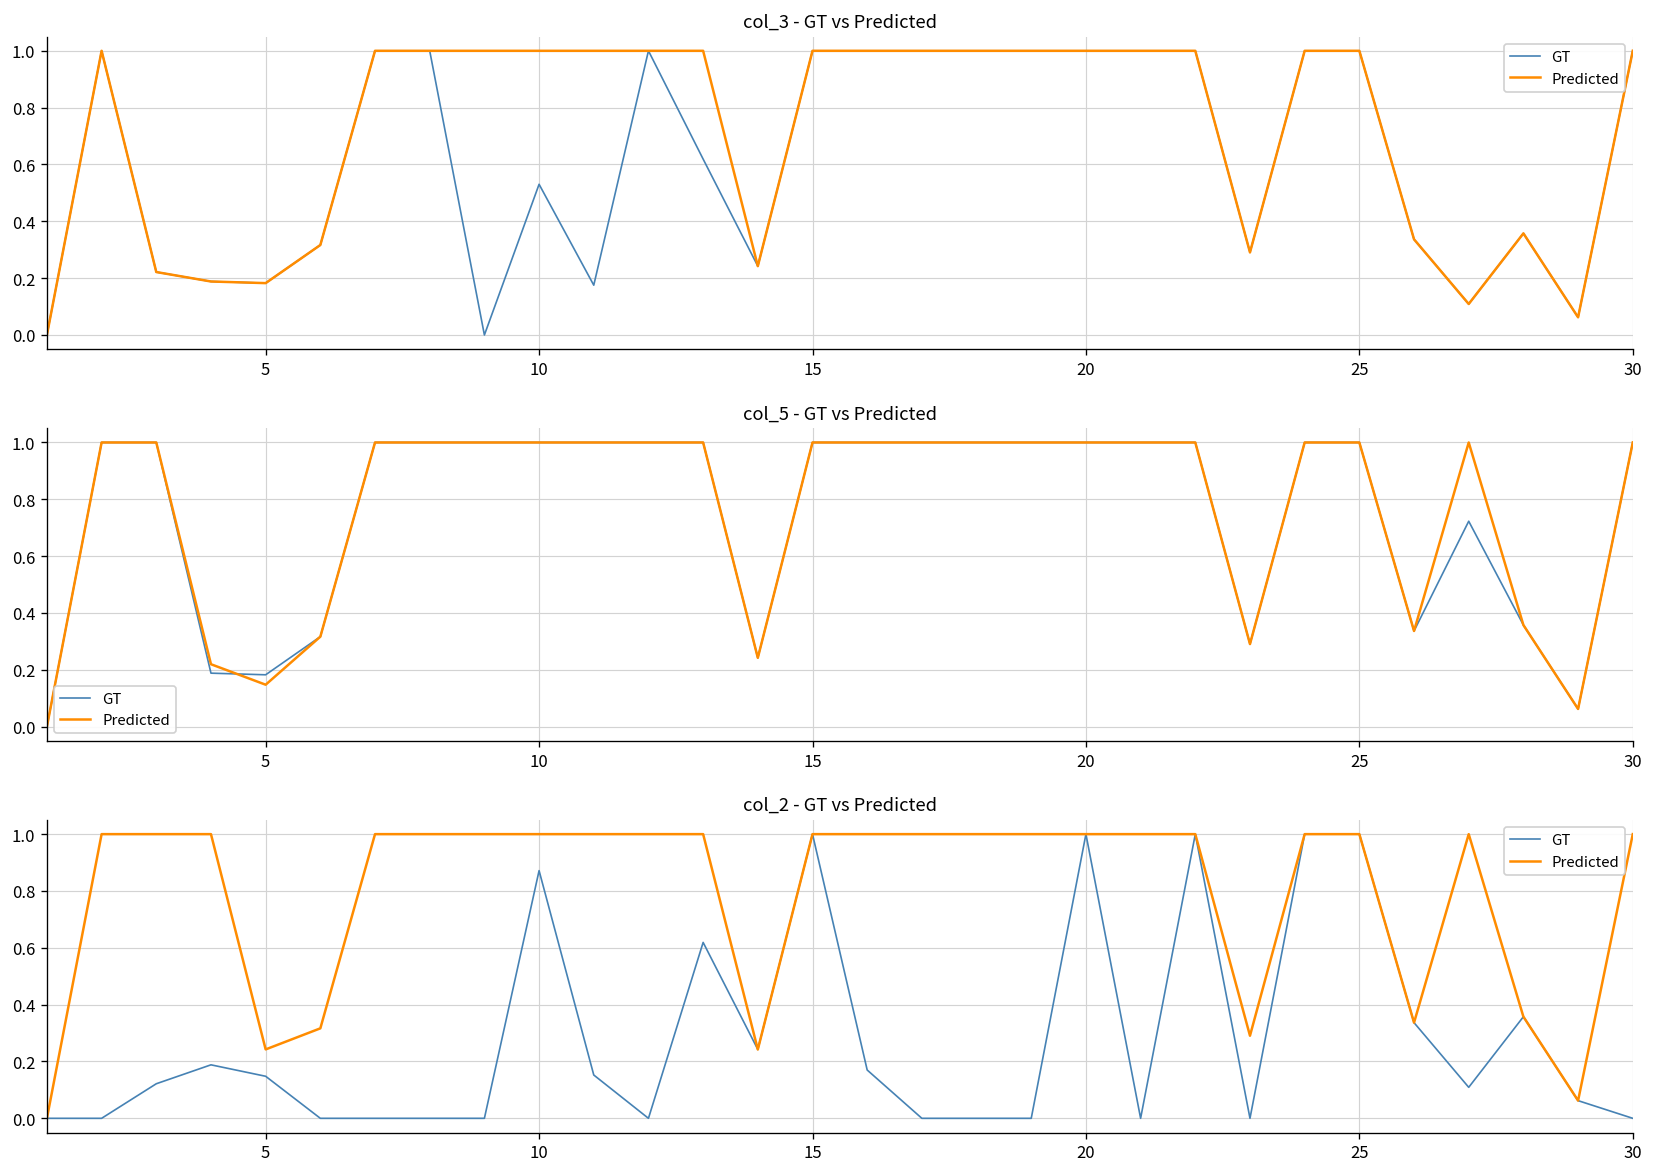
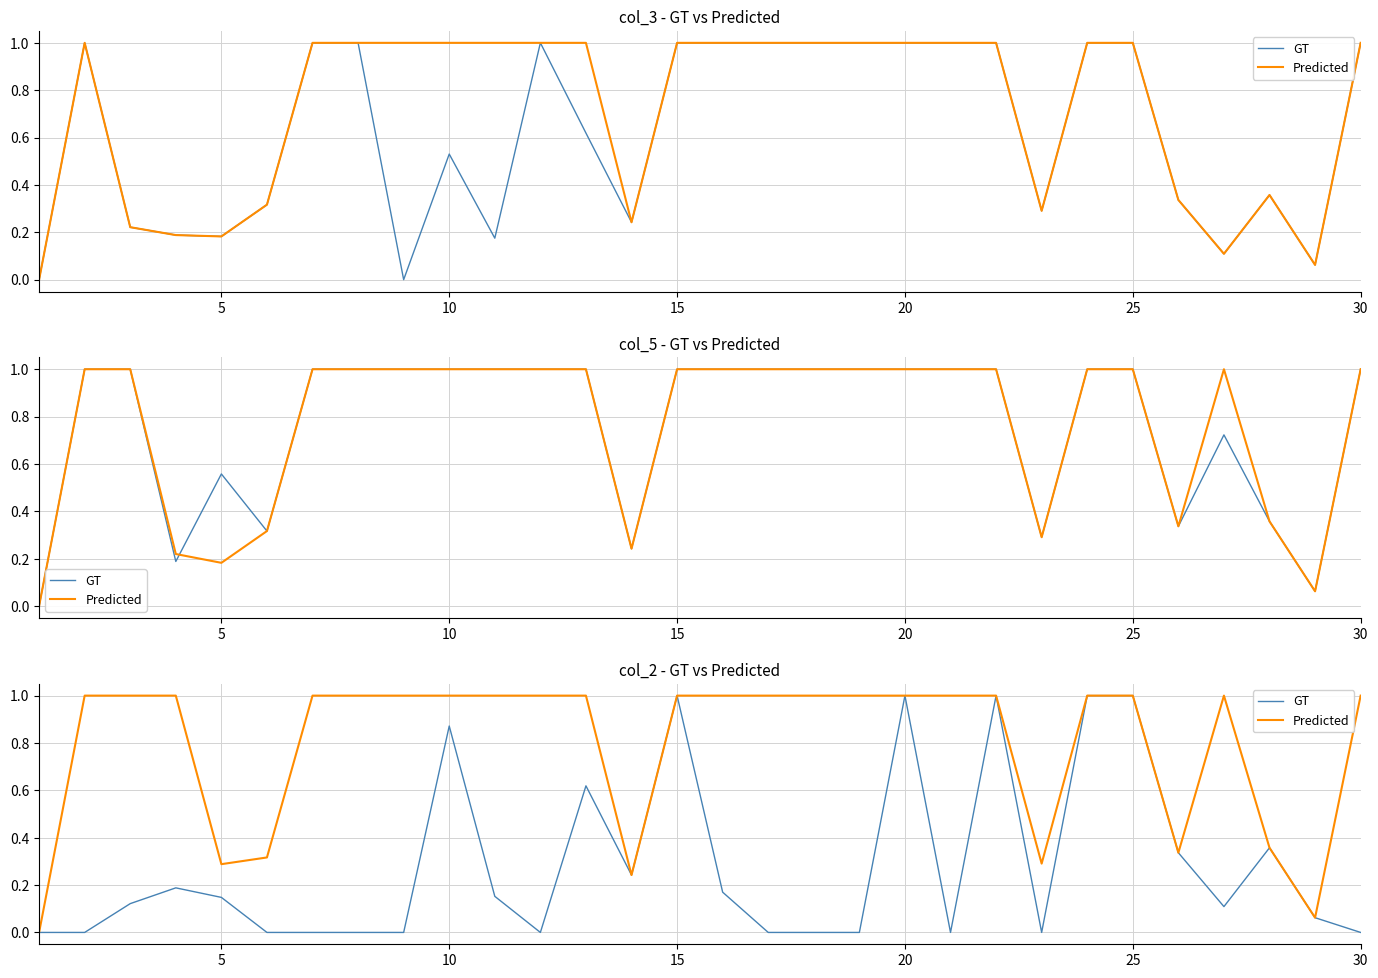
col_5 - GT vs Predicted, GT, 5: 0.18 -> 0.56
col_5 - GT vs Predicted, Predicted, 5: 0.15 -> 0.18
col_2 - GT vs Predicted, Predicted, 5: 0.24 -> 0.29
